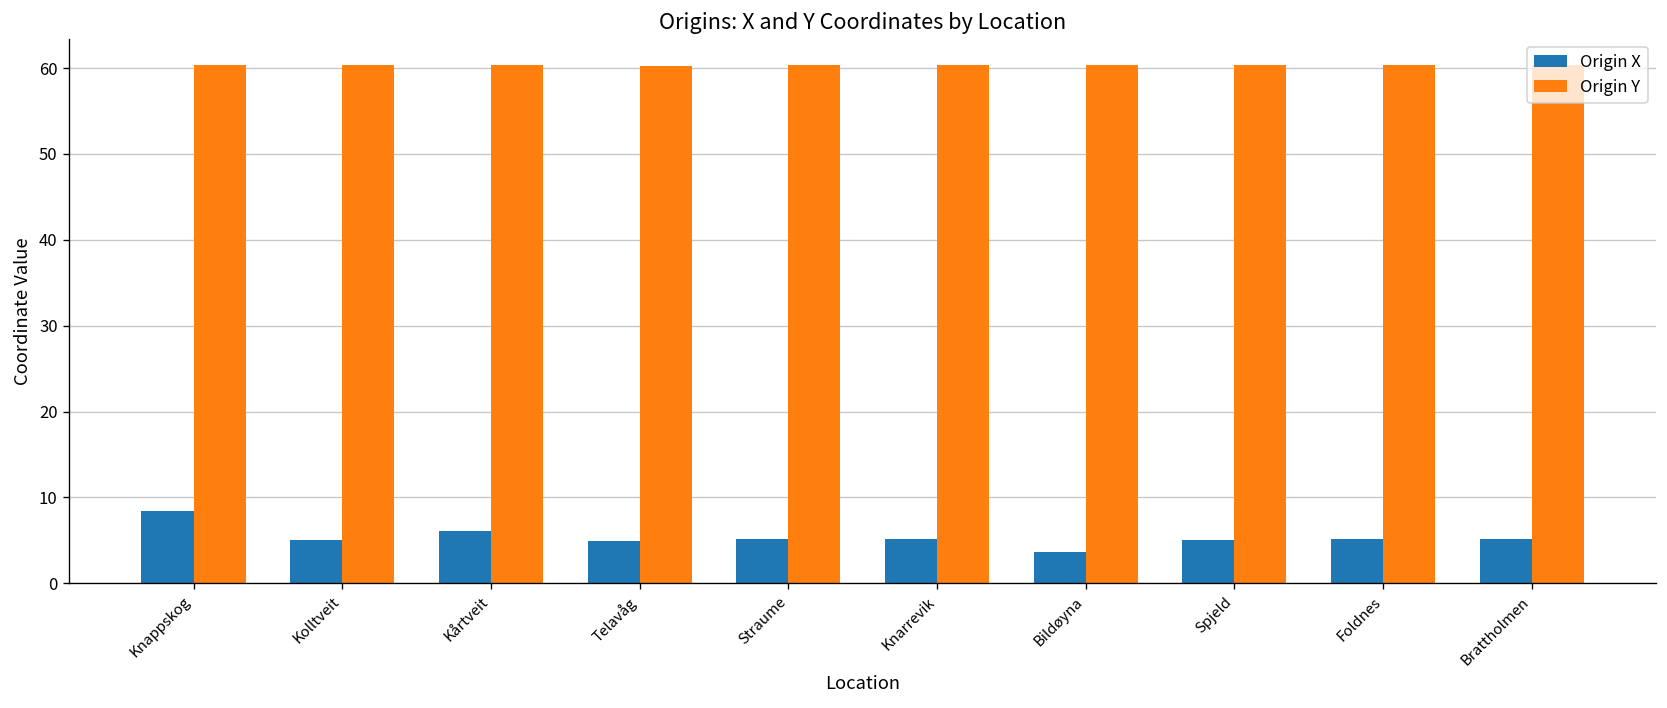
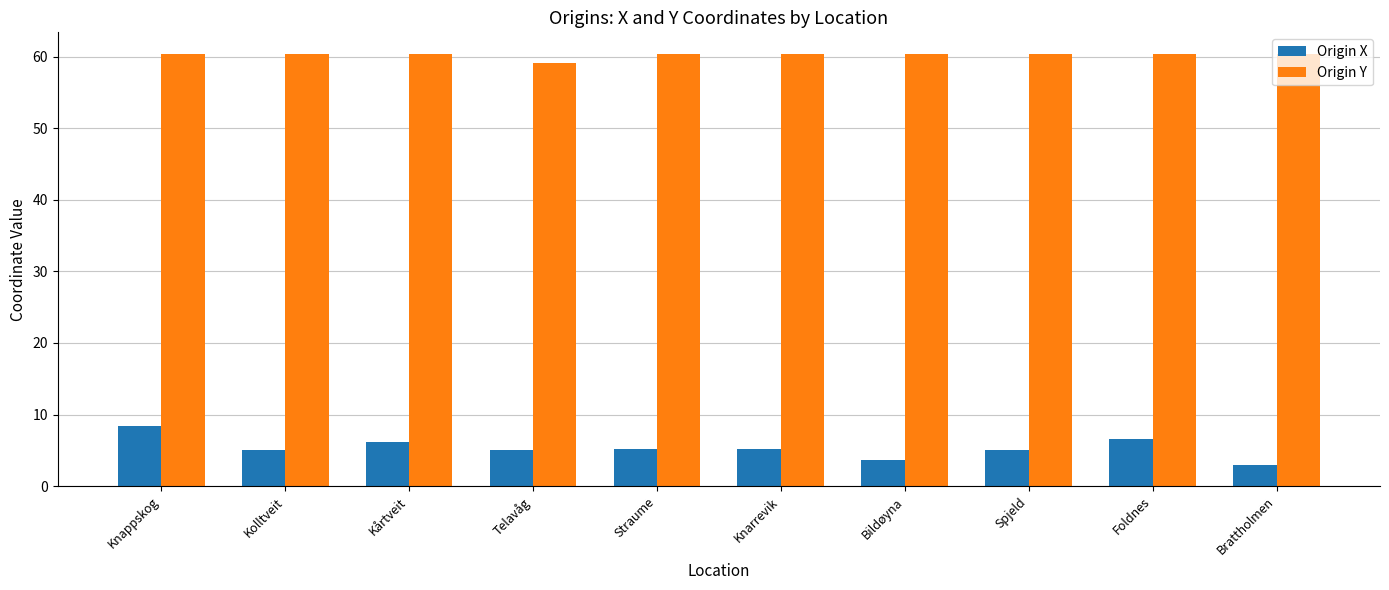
Origin Y, Telavåg: 60 -> 59
Origin X, Foldnes: 5 -> 7
Origin X, Brattholmen: 5 -> 3
